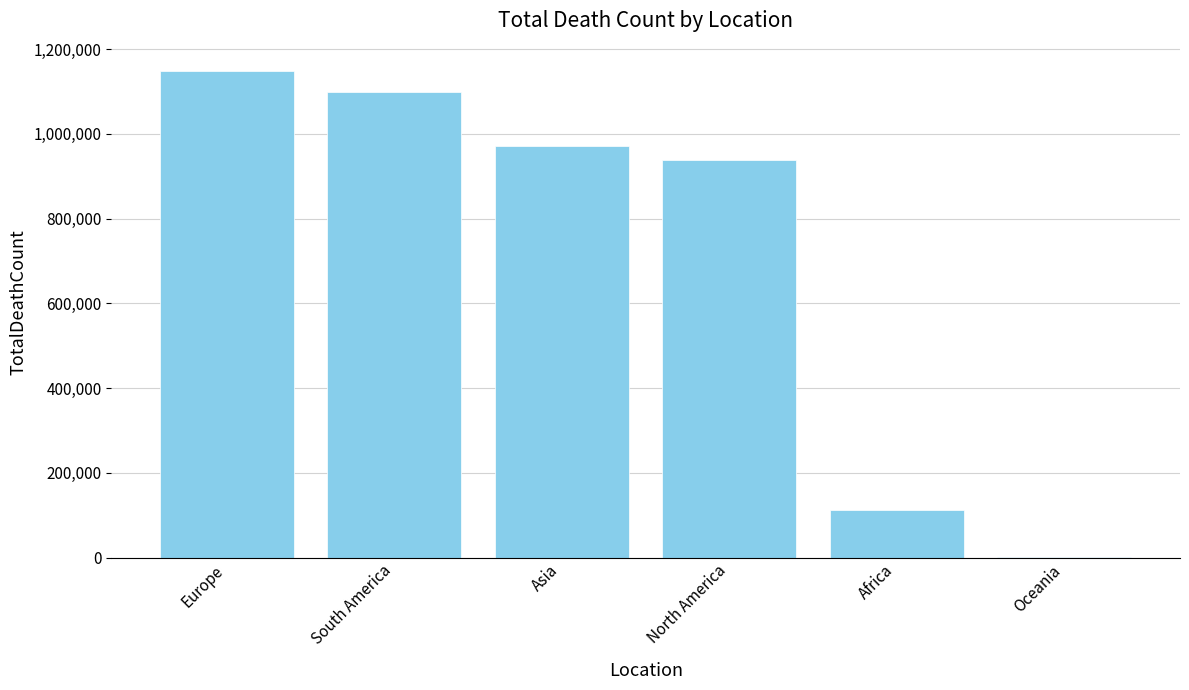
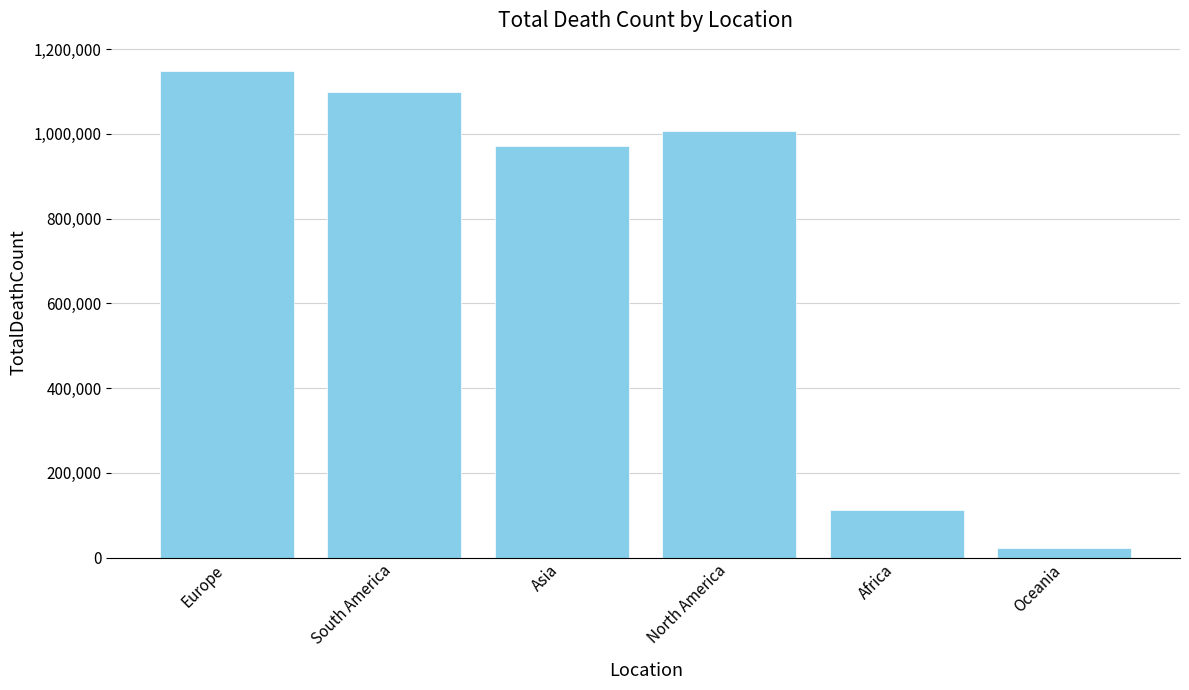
North America: 940,000 -> 1,010,000
Oceania: 0 -> 20,000
